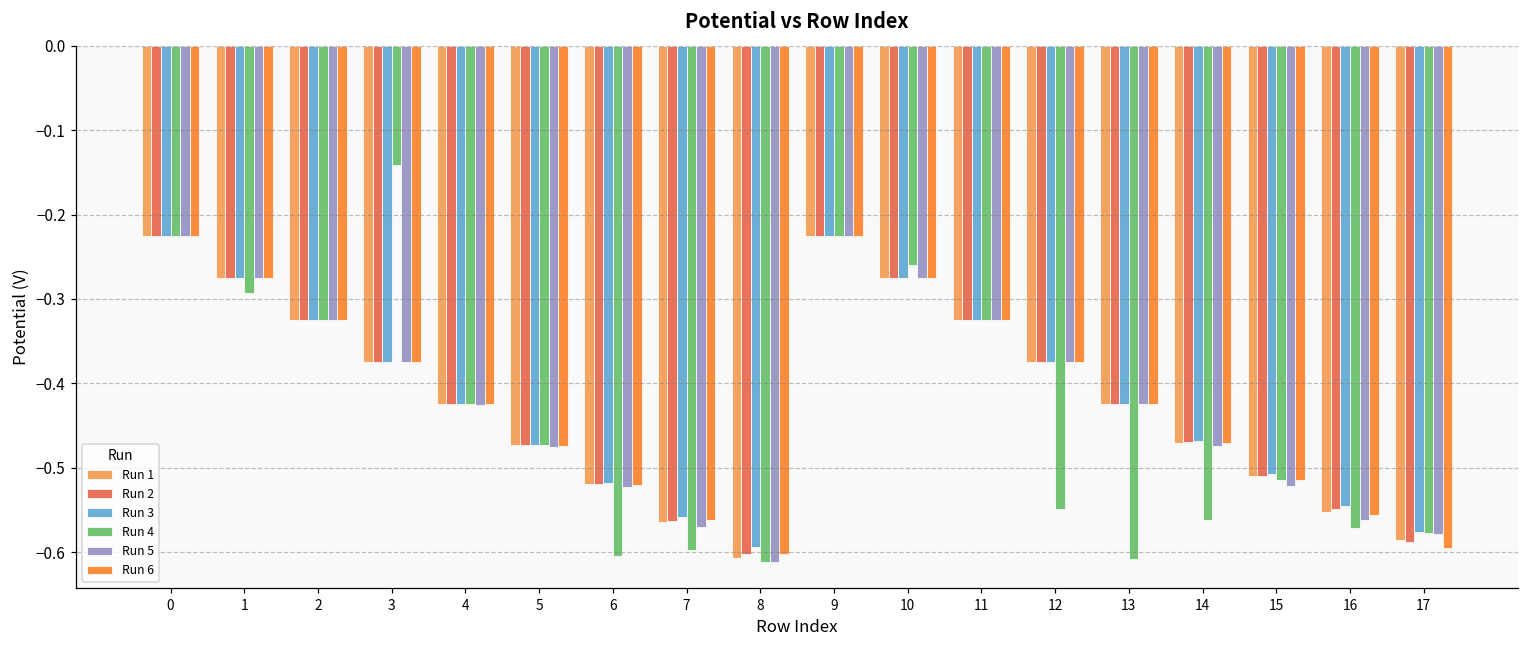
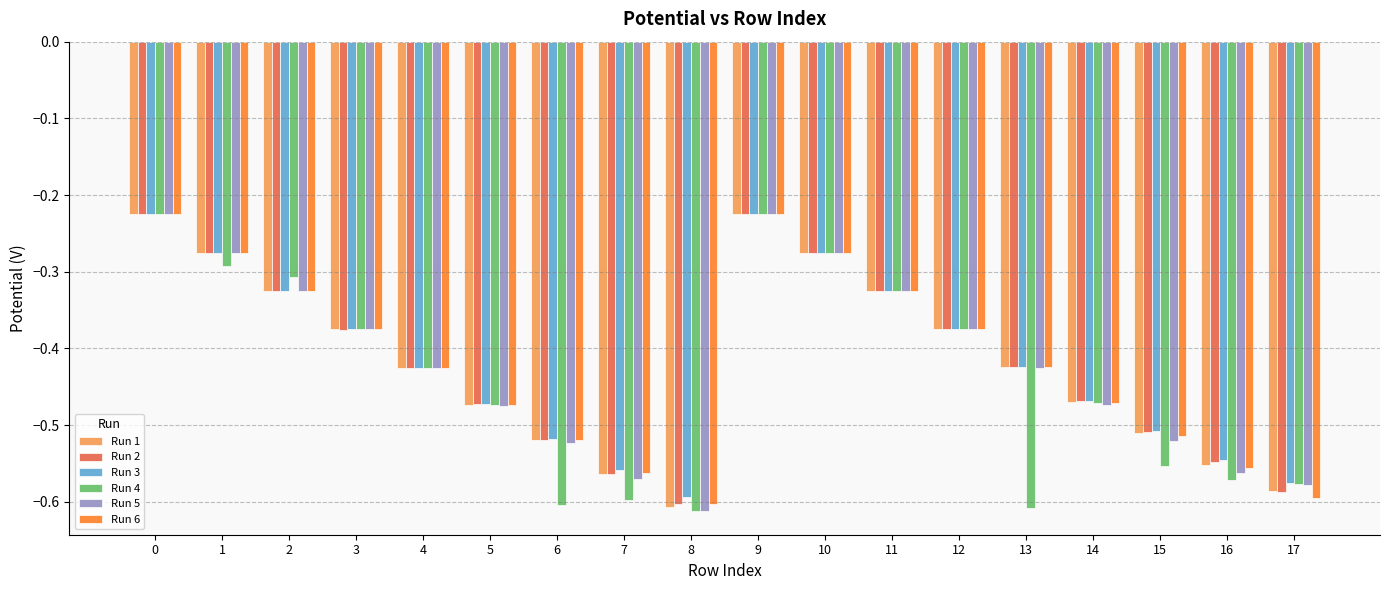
Run 4, 2: -0.33 -> -0.31
Run 4, 3: -0.14 -> -0.38
Run 4, 10: -0.26 -> -0.28
Run 4, 12: -0.55 -> -0.38
Run 4, 14: -0.56 -> -0.47
Run 4, 15: -0.51 -> -0.55
